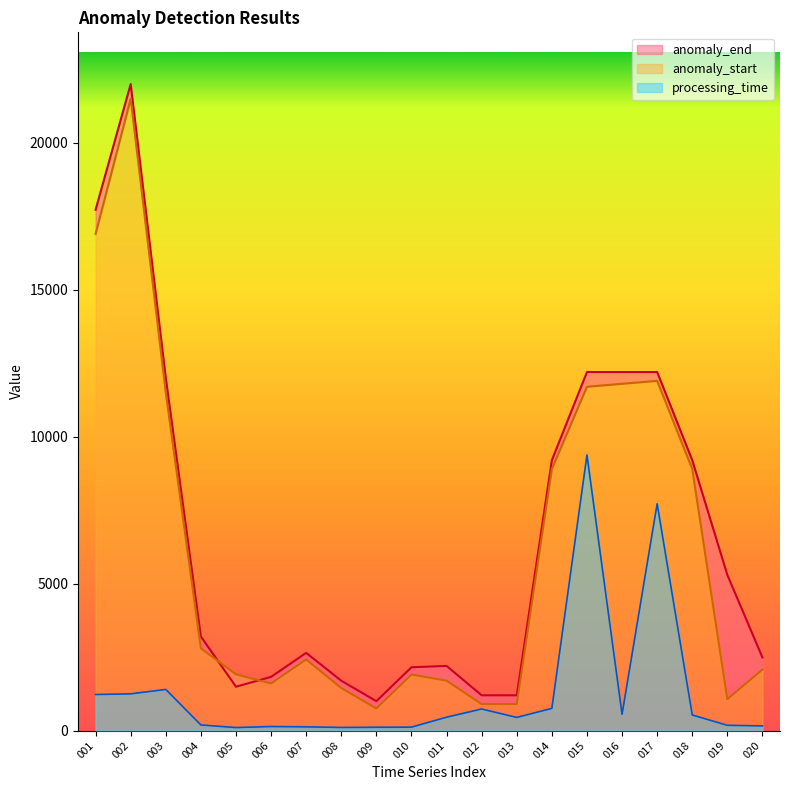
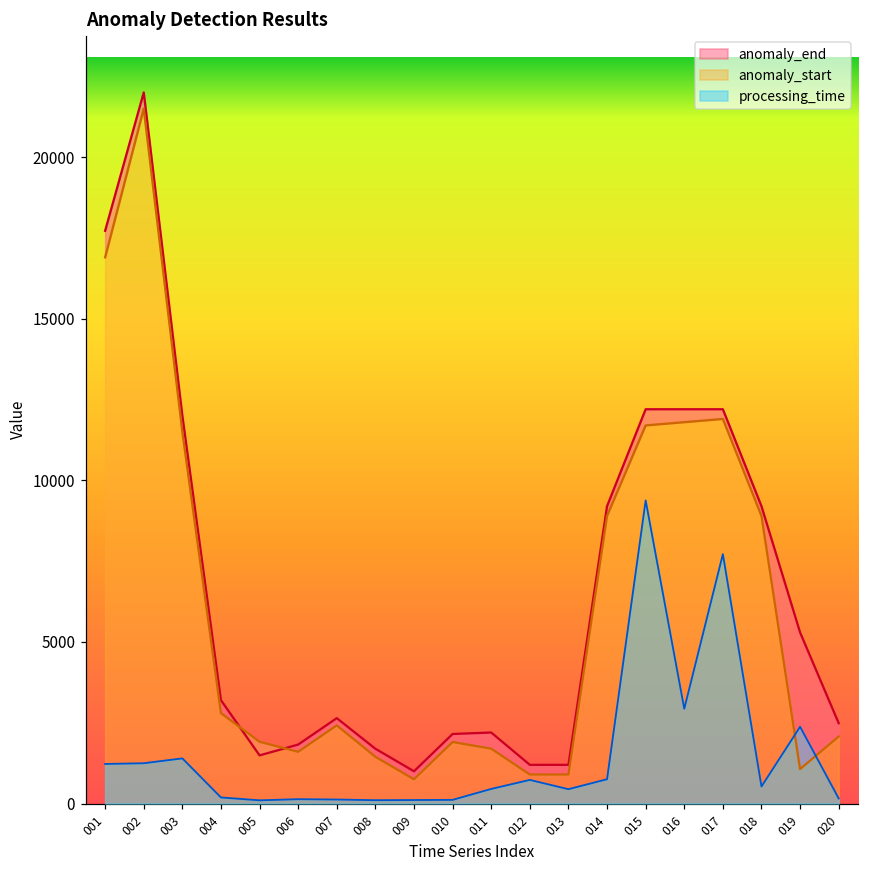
processing_time, 016: 600 -> 2900
processing_time, 019: 200 -> 2400
